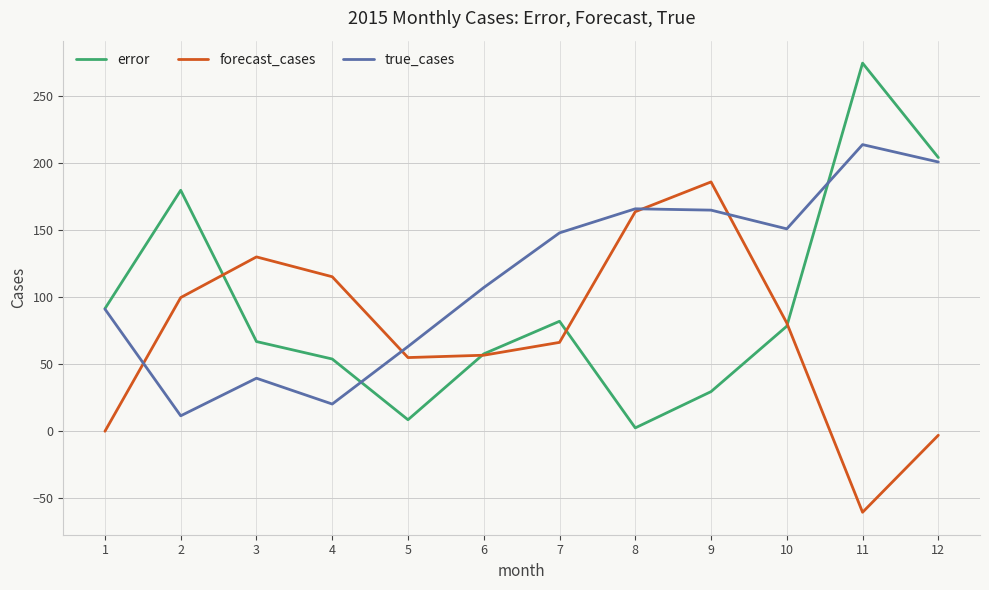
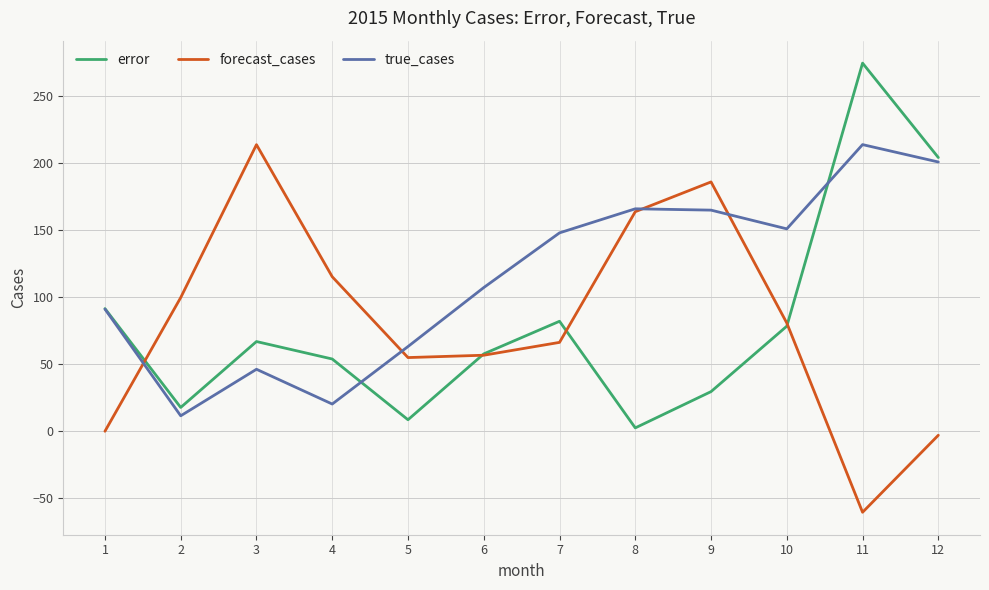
error, 2: 180 -> 17
forecast_cases, 3: 130 -> 214
true_cases, 3: 39 -> 46
